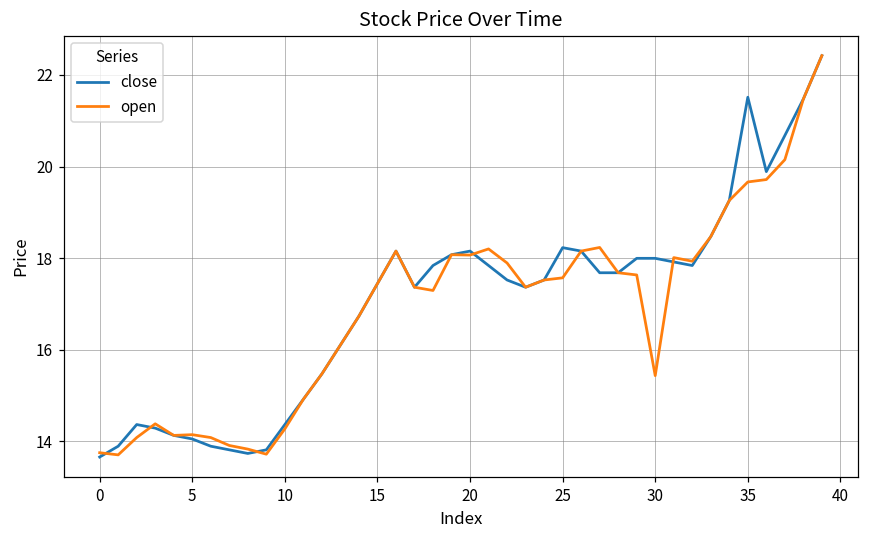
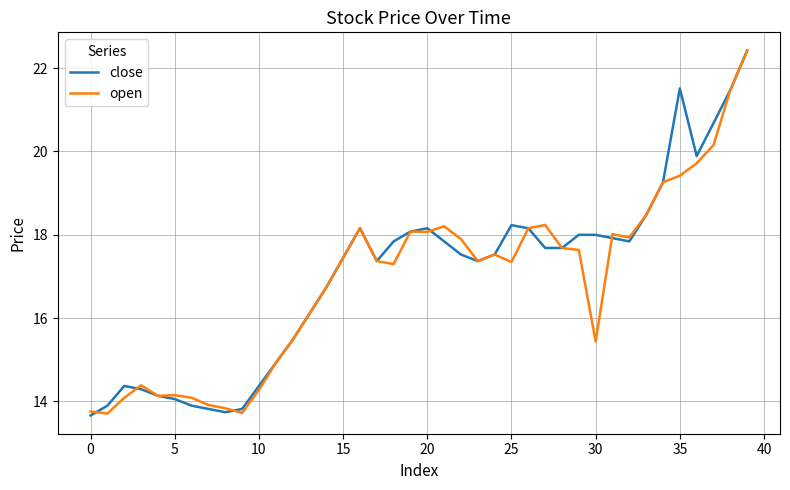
open, 25: 17.6 -> 17.3
open, 35: 19.7 -> 19.4
